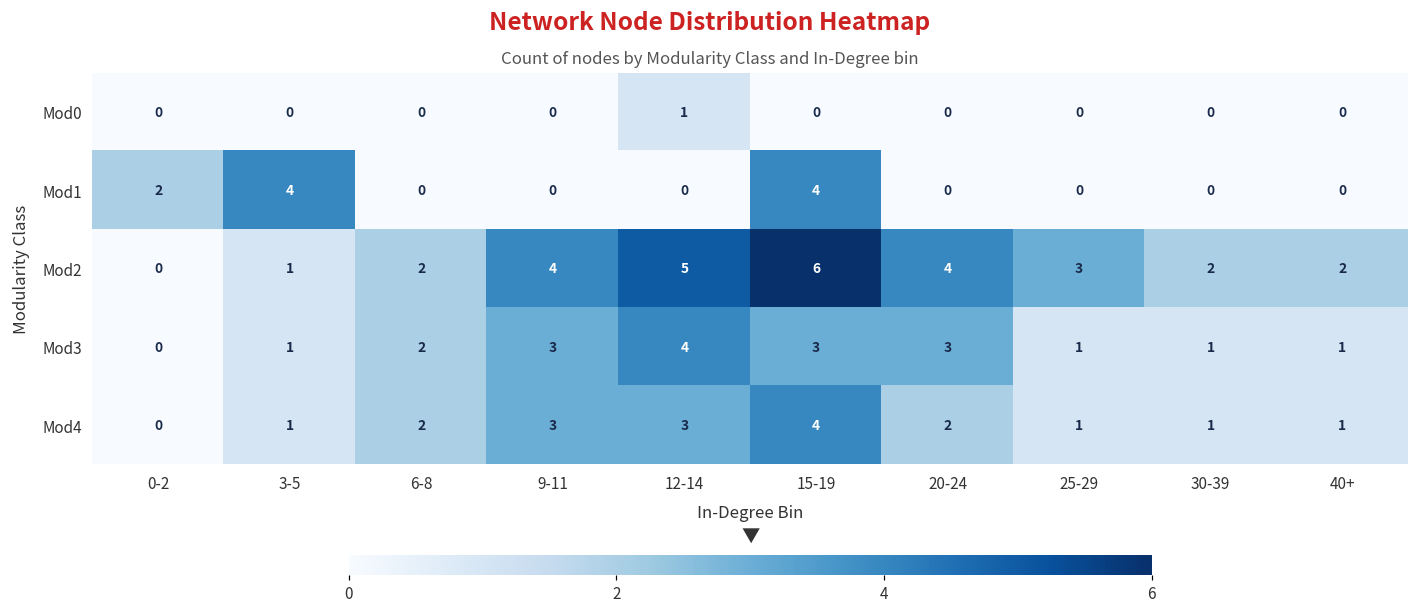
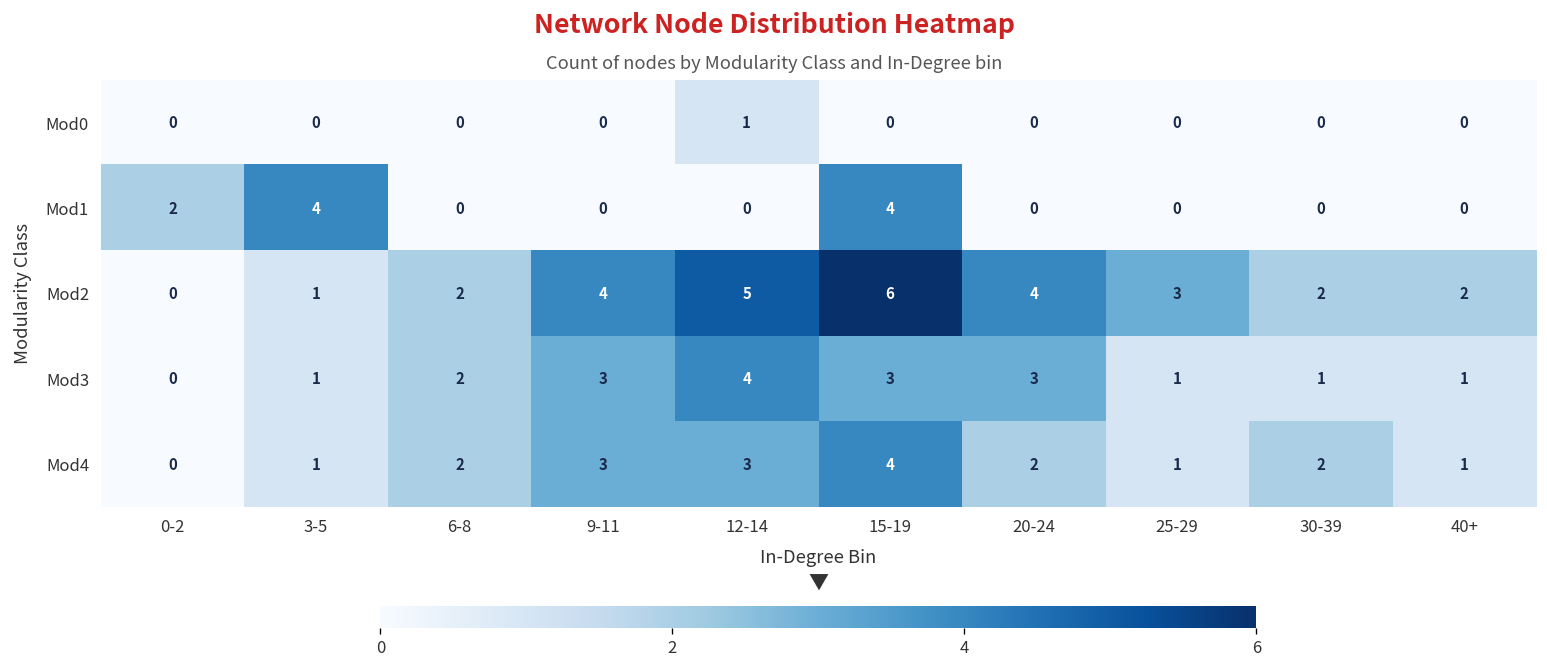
Mod4, 30-39: 1 -> 2
